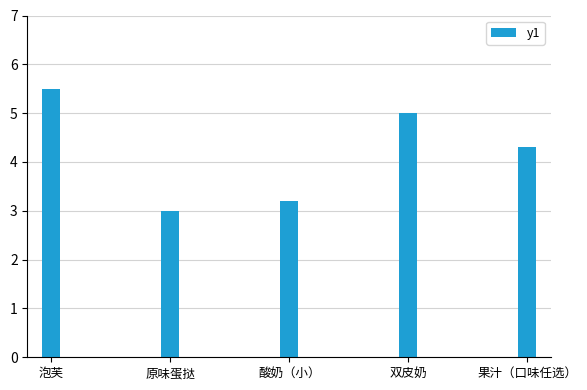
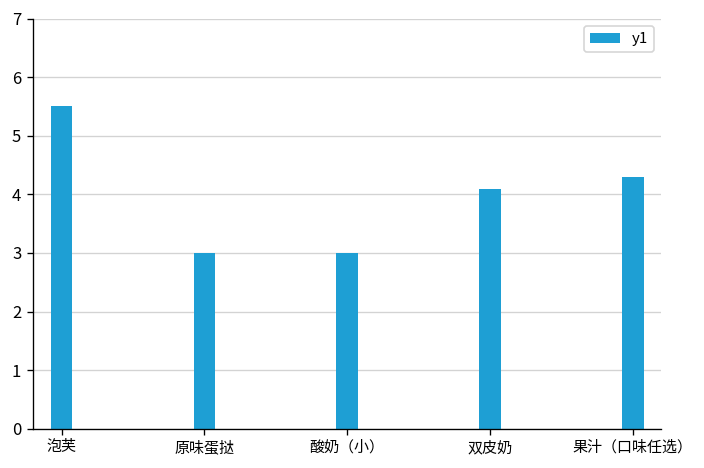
酸奶（小）: 3.2 -> 3.0
双皮奶: 5.0 -> 4.1
